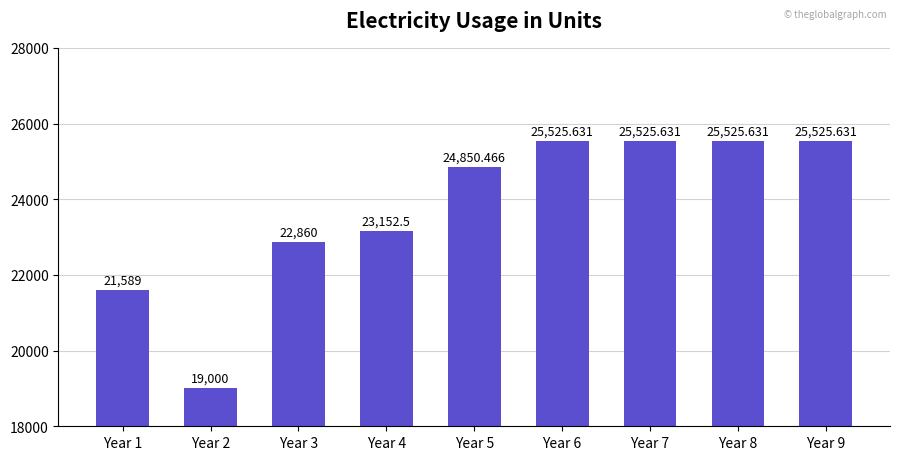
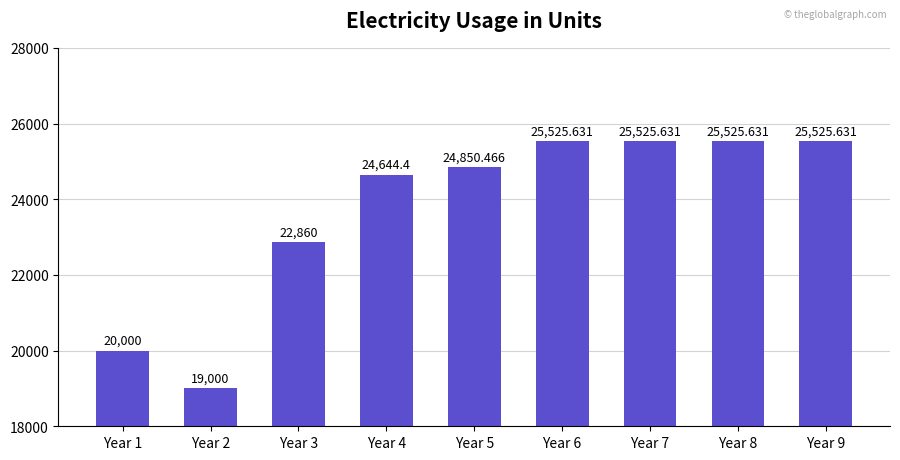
Year 1: 21,589 -> 20,000
Year 4: 23,152.5 -> 24,644.4
